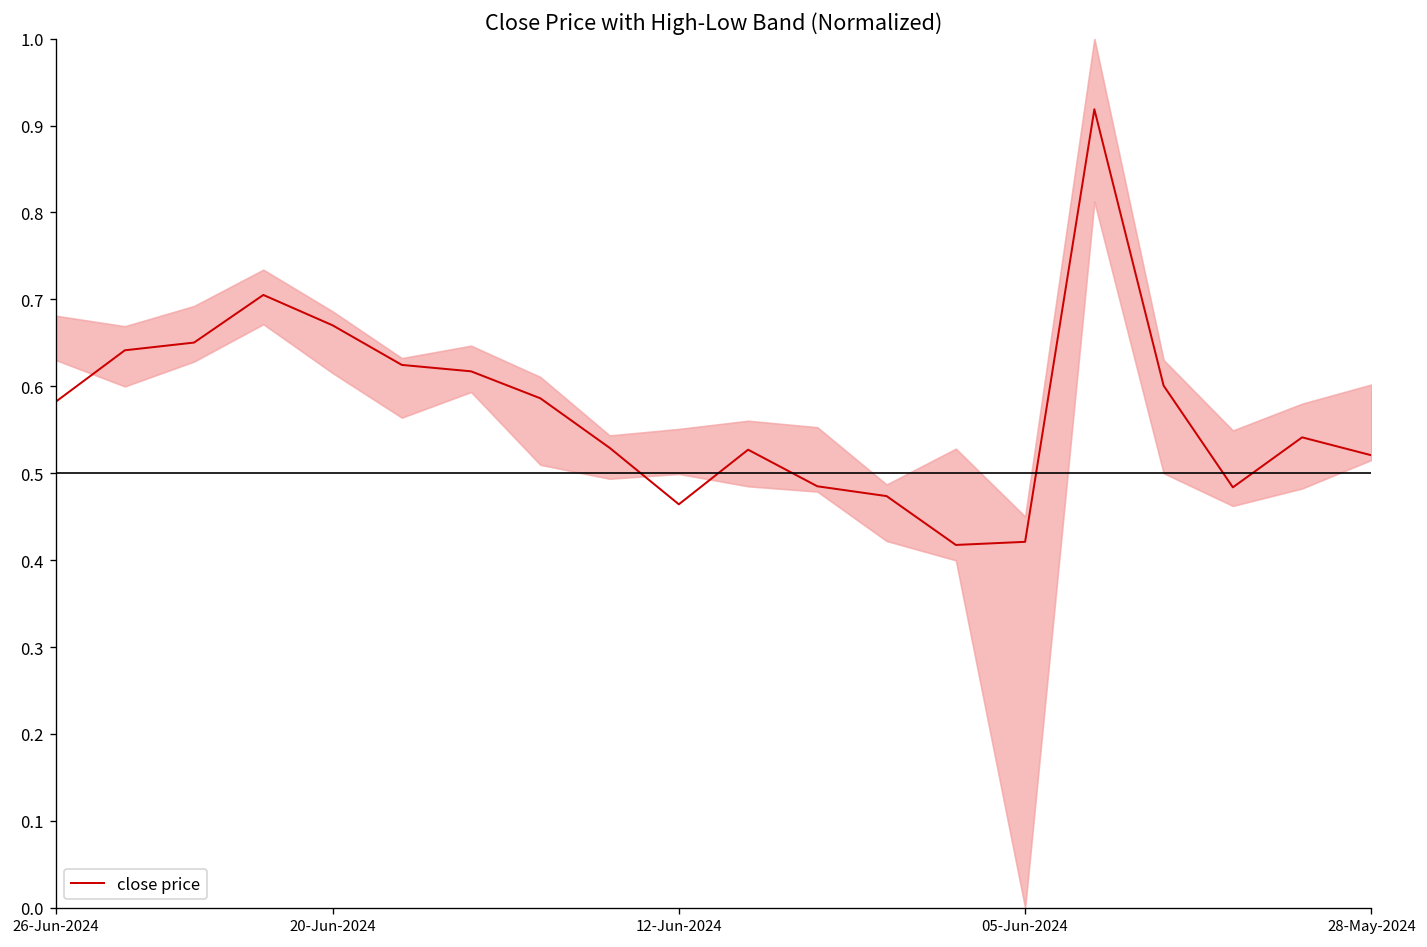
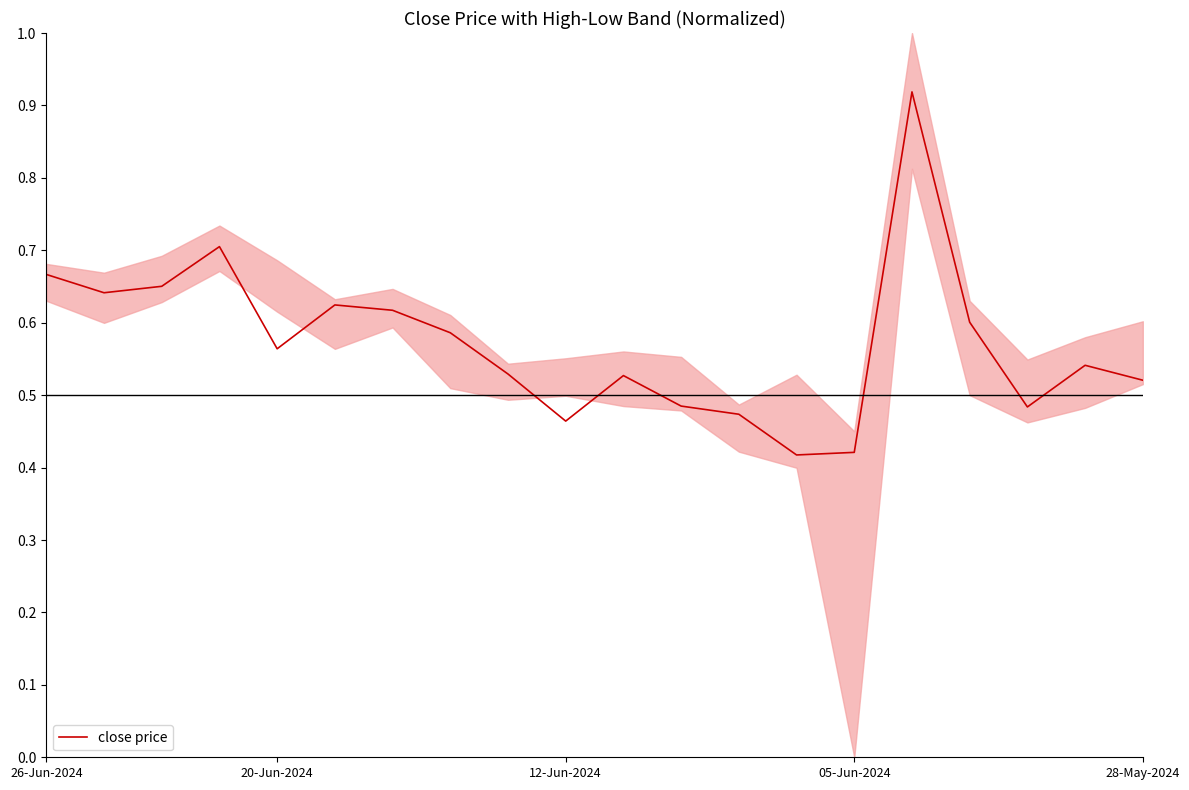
close price, 26-Jun-2024: 0.58 -> 0.67
close price, 20-Jun-2024: 0.67 -> 0.56
